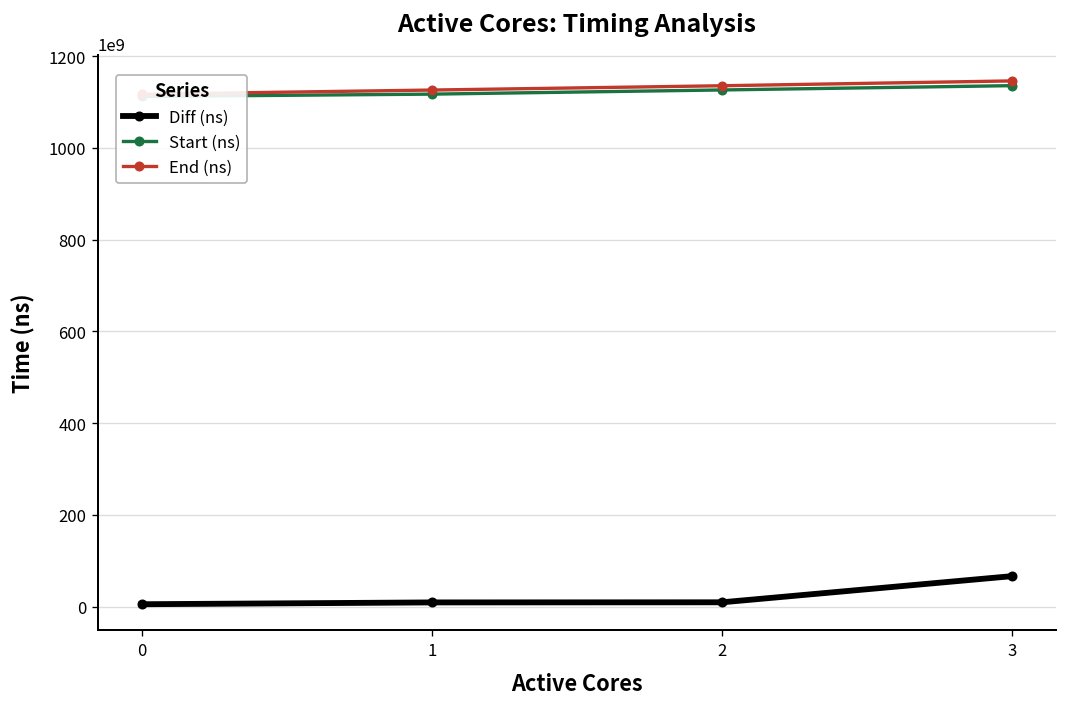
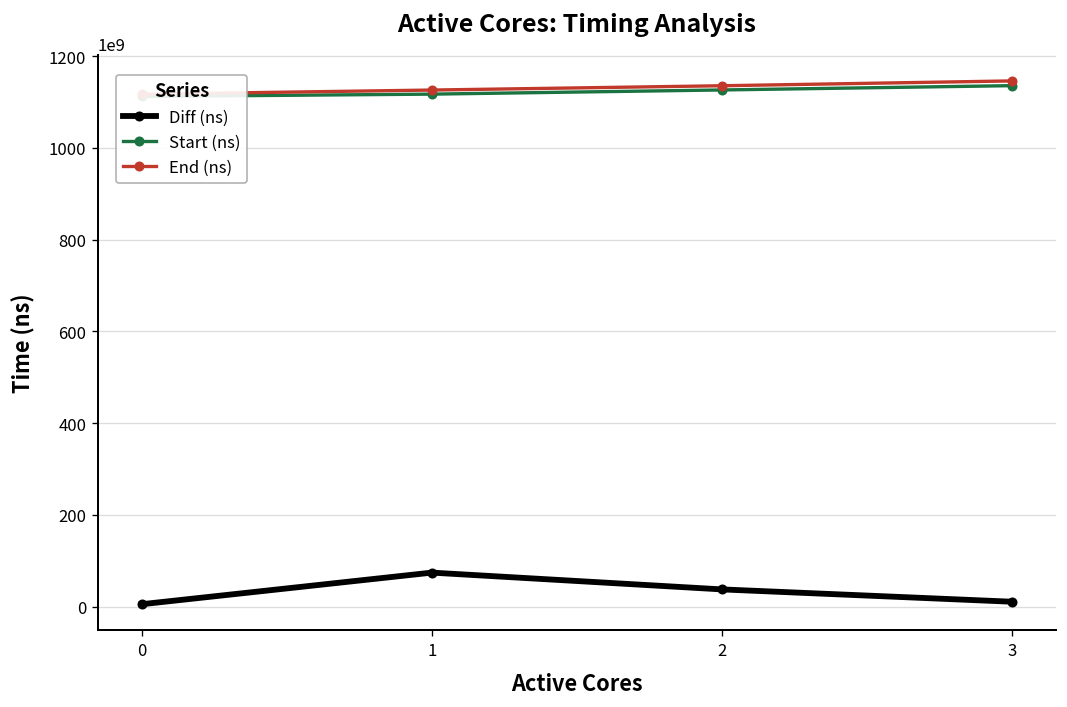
Diff (ns), 1: 10000000000 -> 70000000000
Diff (ns), 2: 10000000000 -> 40000000000
Diff (ns), 3: 70000000000 -> 10000000000
